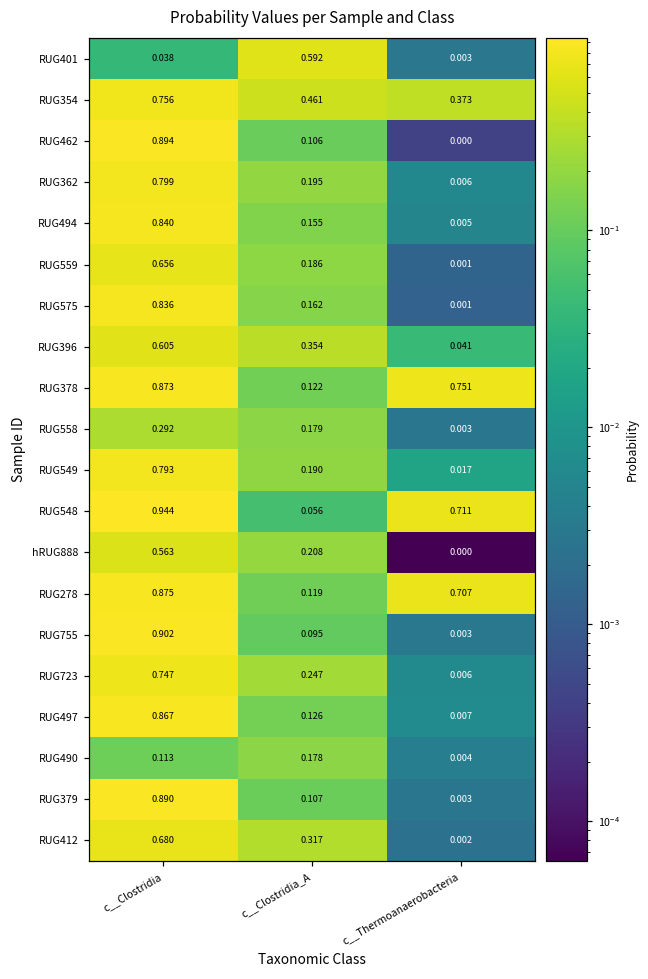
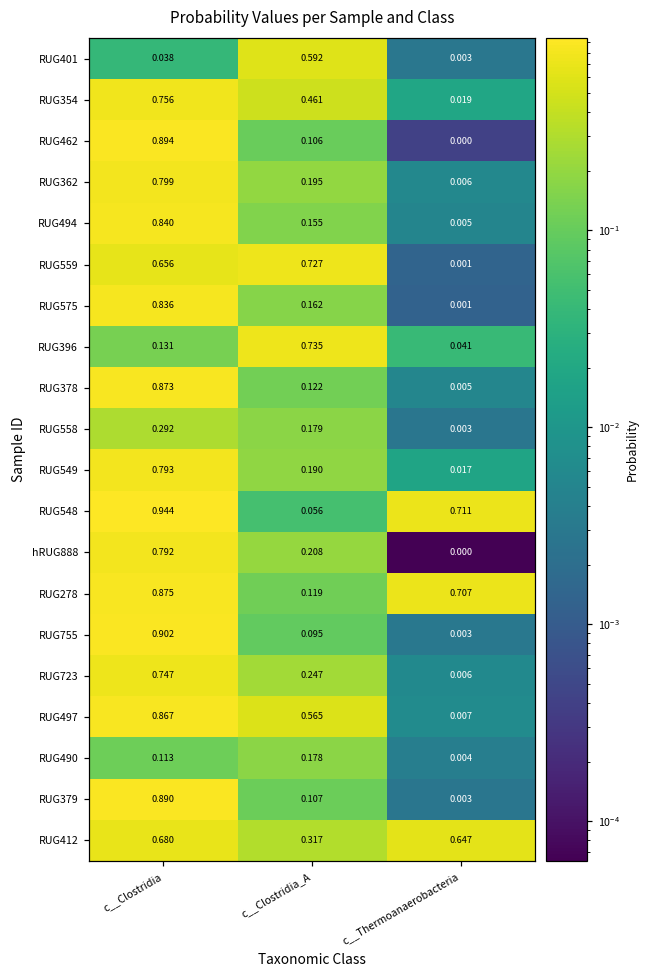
RUG354, c__Thermoanaerobacteria: 0.373 -> 0.019
RUG559, c__Clostridia_A: 0.186 -> 0.727
RUG396, c__Clostridia: 0.605 -> 0.131
RUG396, c__Clostridia_A: 0.354 -> 0.735
RUG378, c__Thermoanaerobacteria: 0.751 -> 0.005
hRUG888, c__Clostridia: 0.563 -> 0.792
RUG497, c__Clostridia_A: 0.126 -> 0.565
RUG412, c__Thermoanaerobacteria: 0.002 -> 0.647
